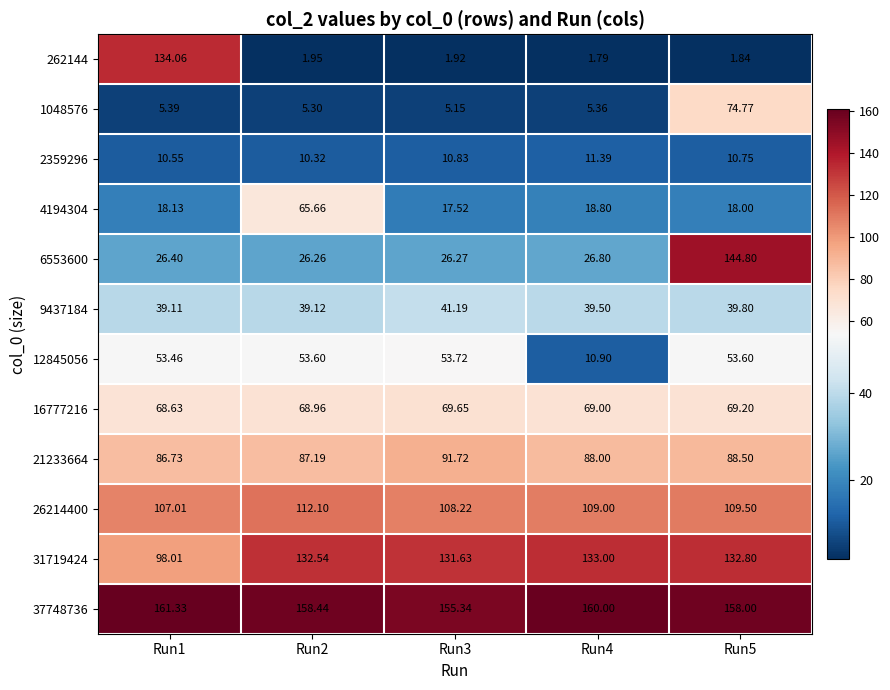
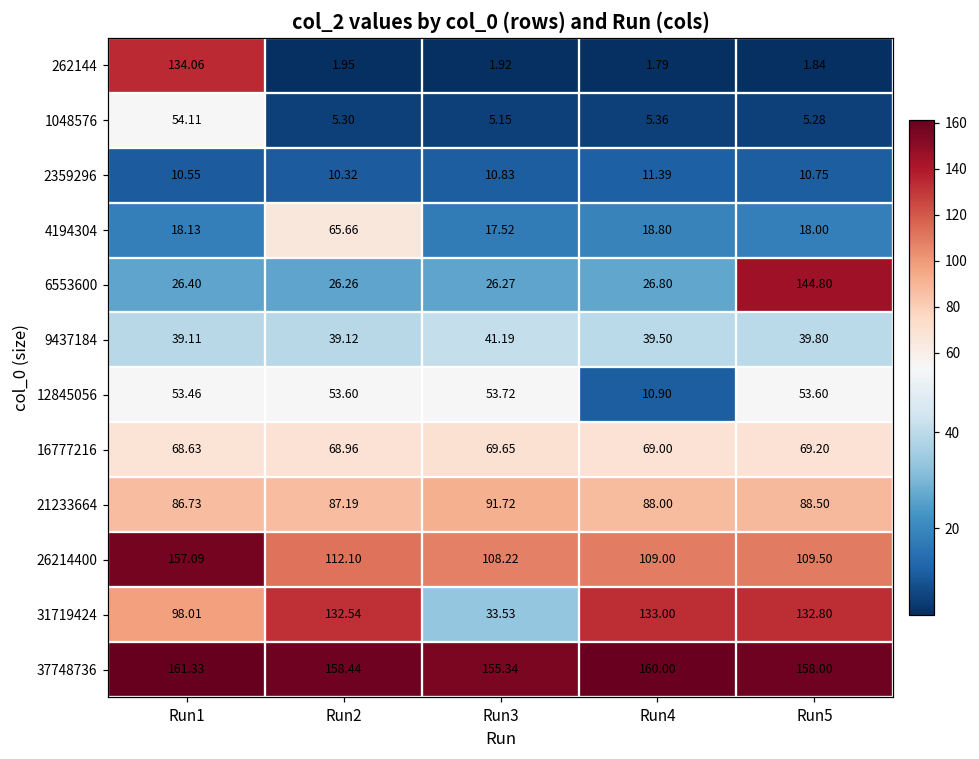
1048576, Run1: 5.39 -> 54.11
1048576, Run5: 74.77 -> 5.28
26214400, Run1: 107.01 -> 157.09
31719424, Run3: 131.63 -> 33.53
